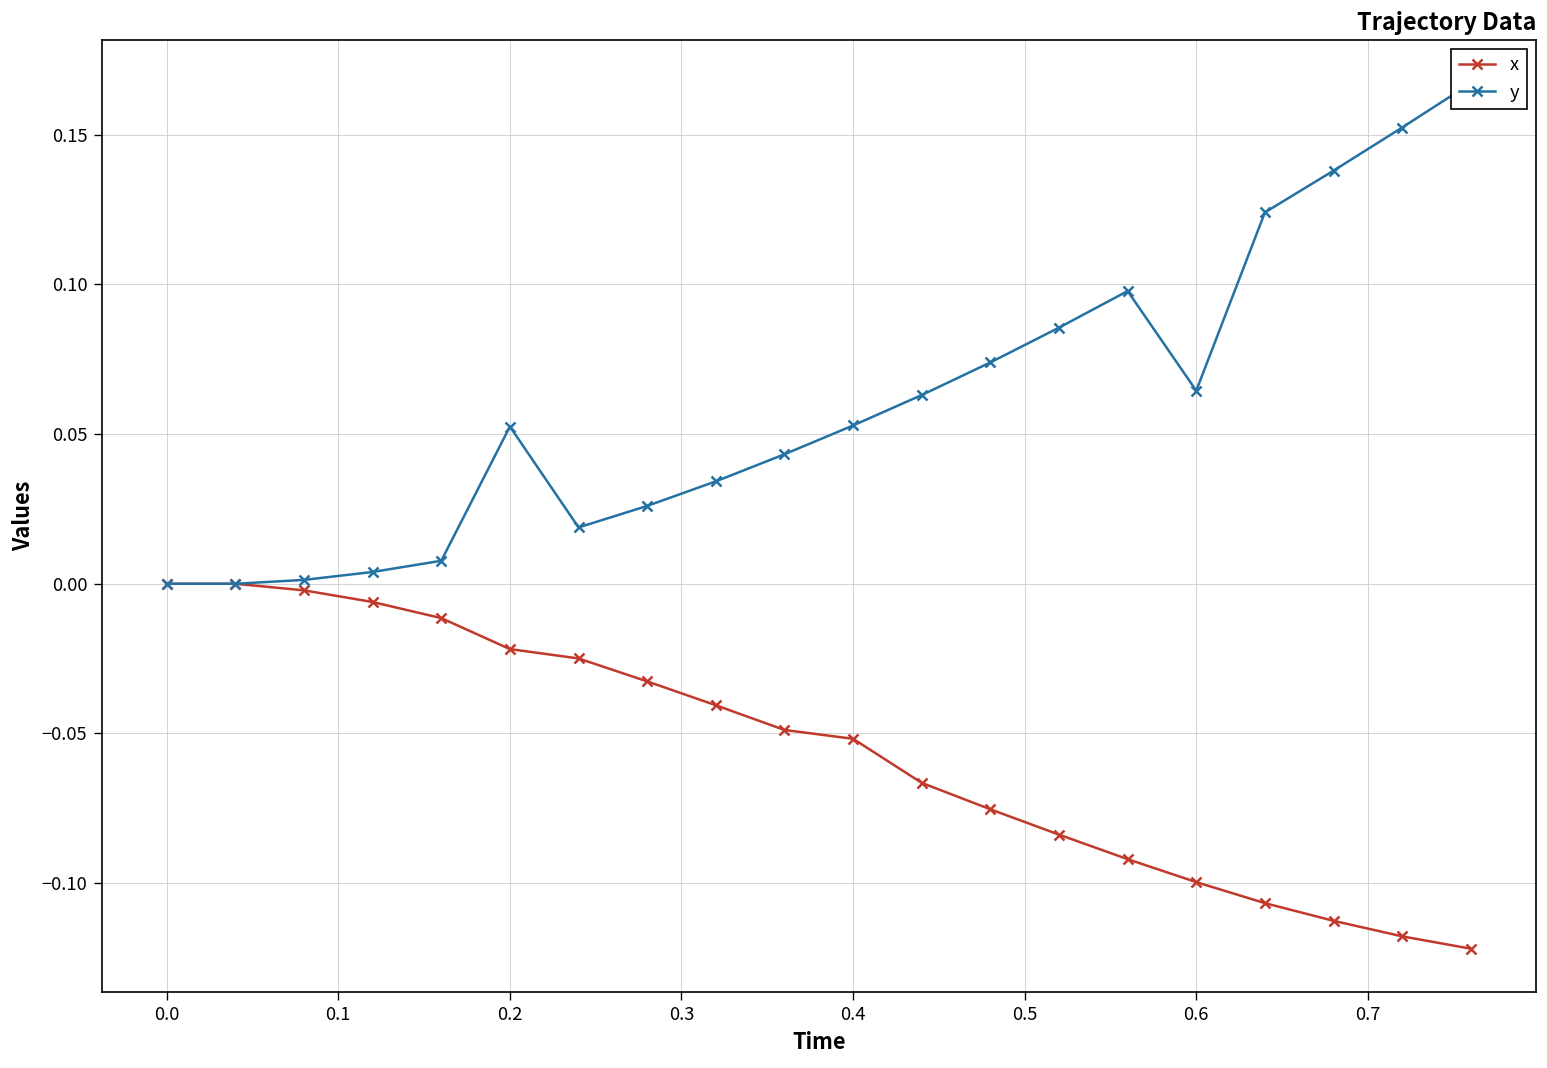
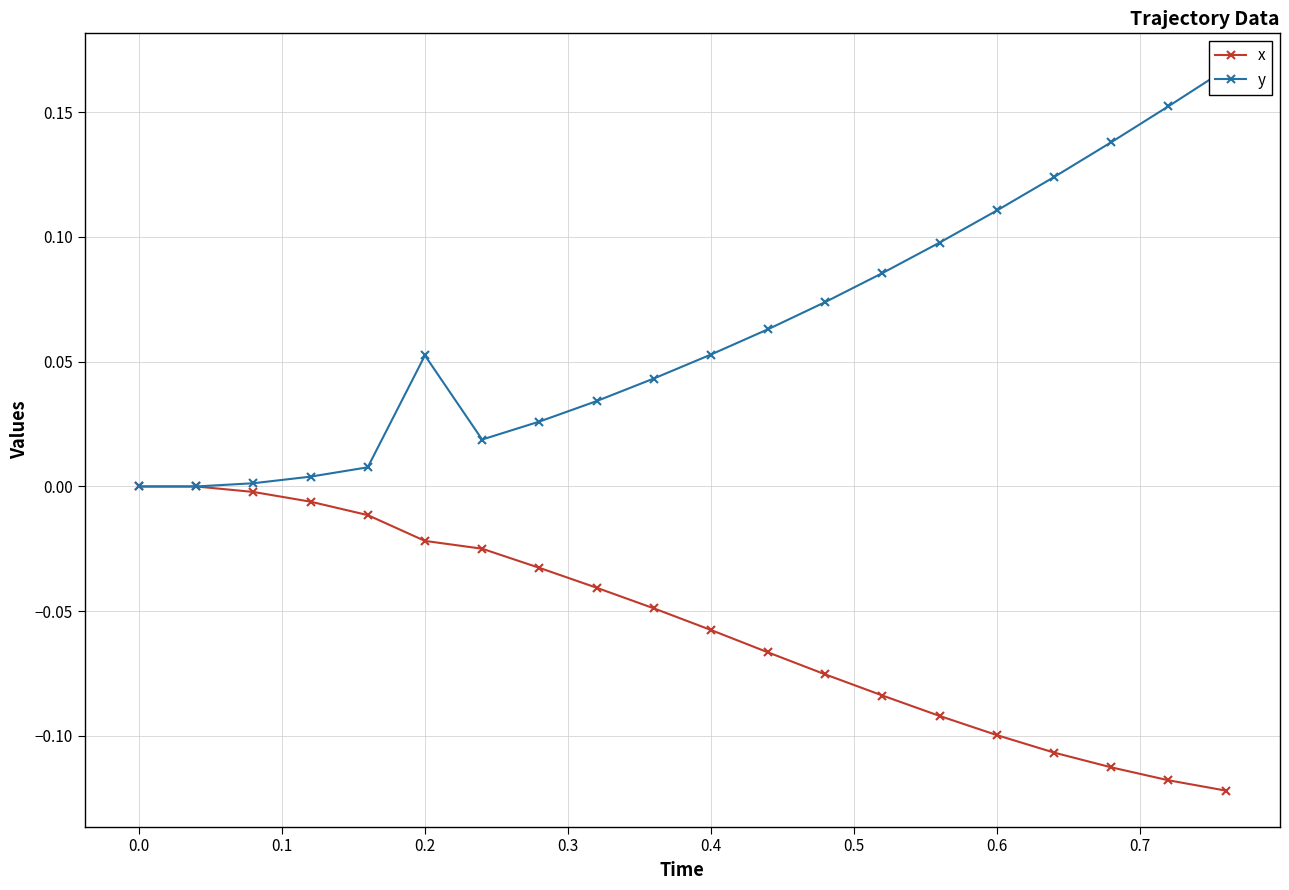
x, 0.4: -0.052 -> -0.058
y, 0.6: 0.064 -> 0.111
